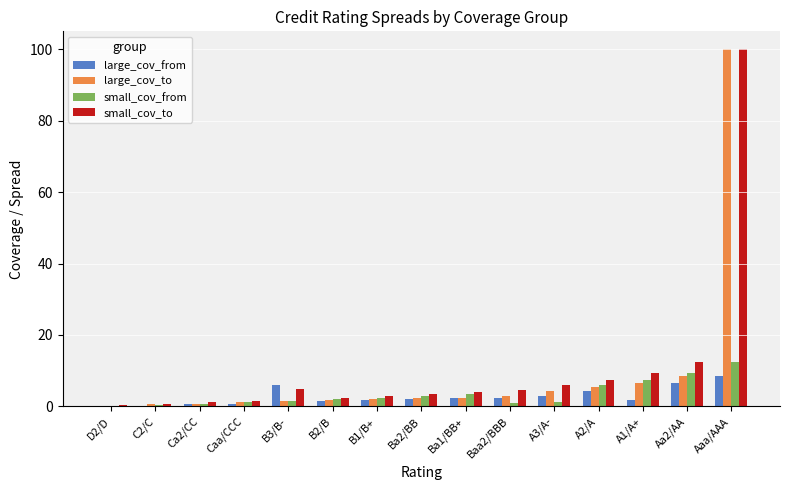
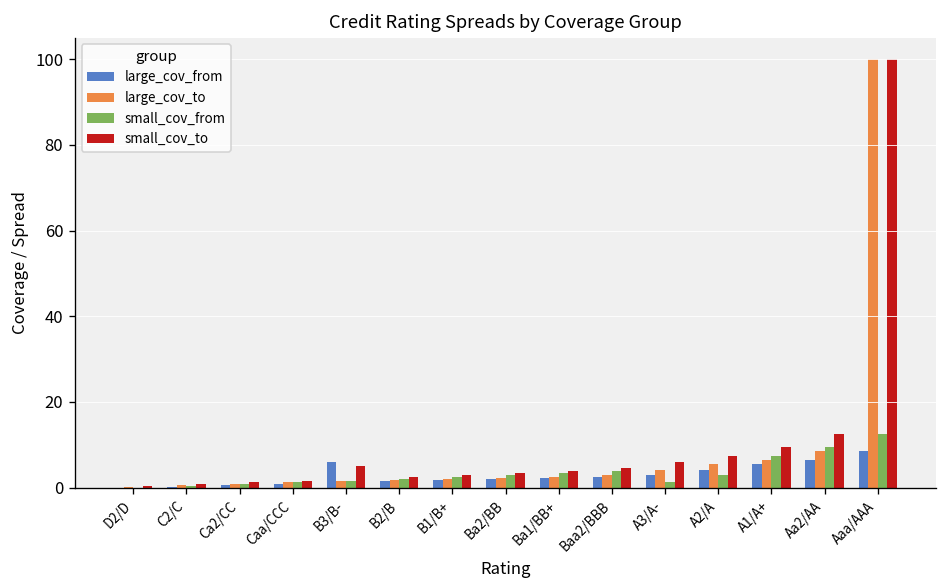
small_cov_from, Baa2/BBB: 1 -> 4
small_cov_from, A2/A: 6 -> 3
large_cov_from, A1/A+: 2 -> 6
